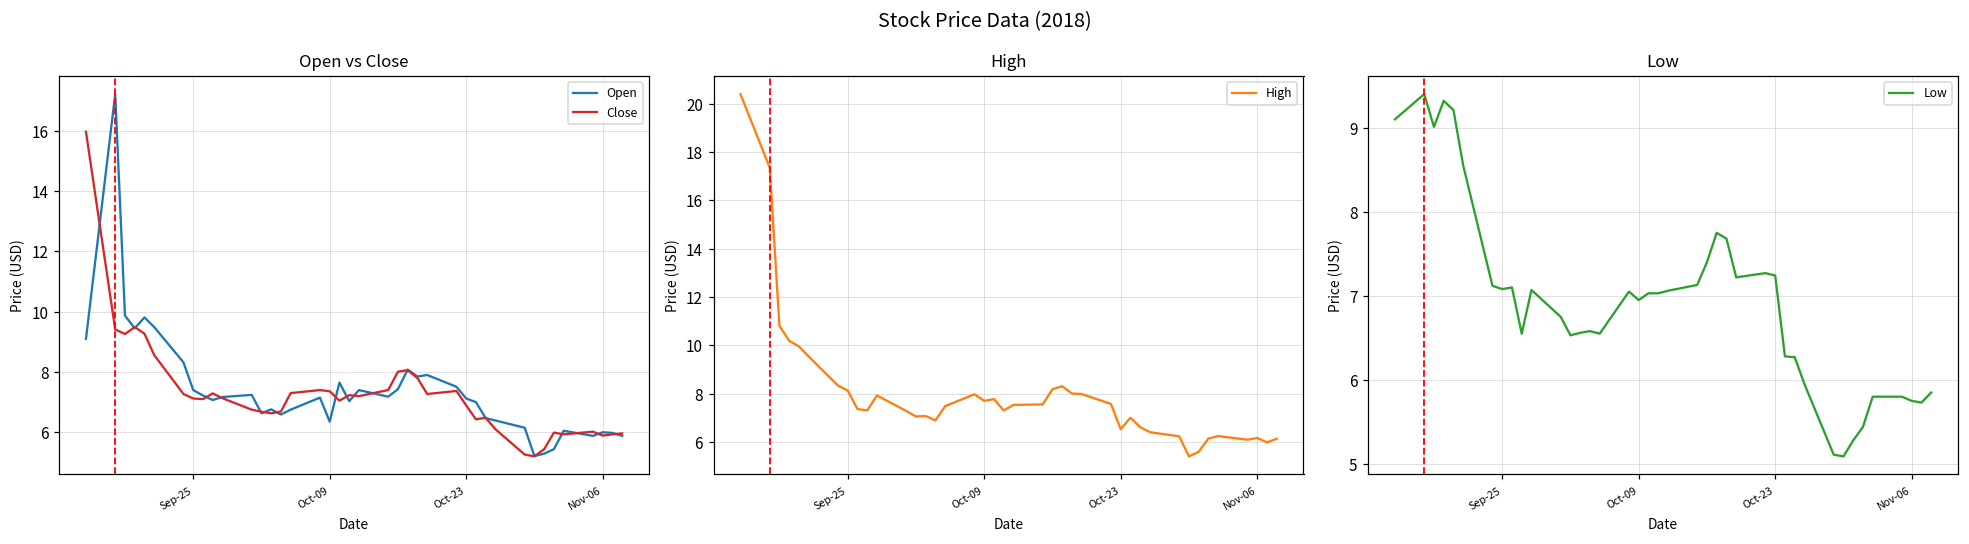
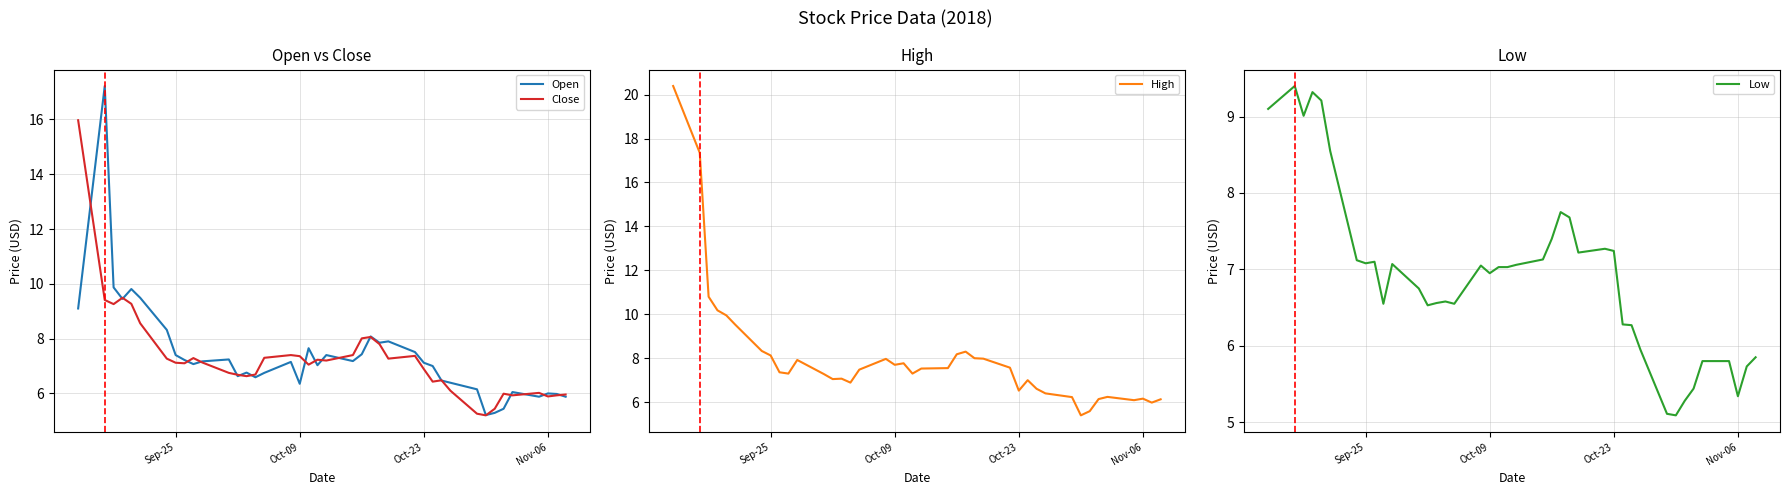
Low, Nov-06: 5.8 -> 5.3
